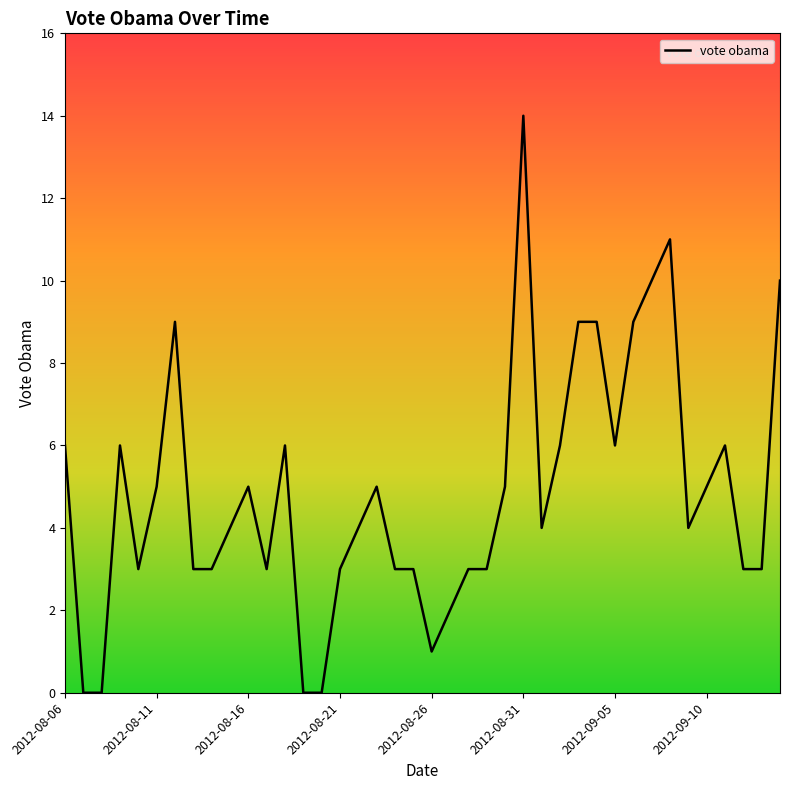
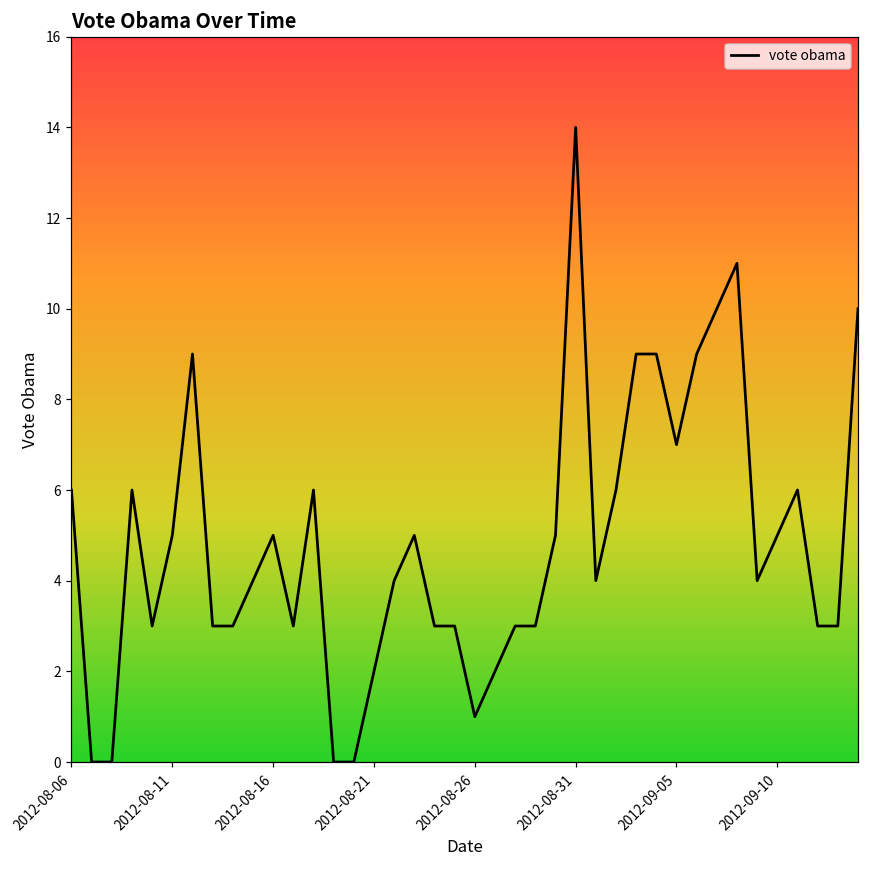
2012-08-21: 3 -> 2
2012-09-05: 6 -> 7
